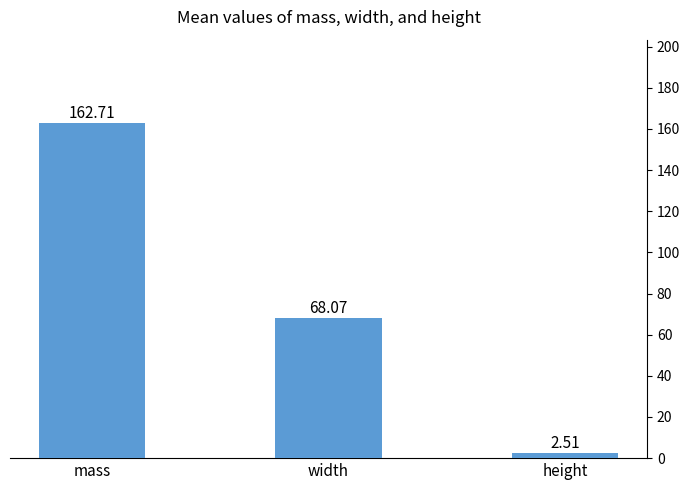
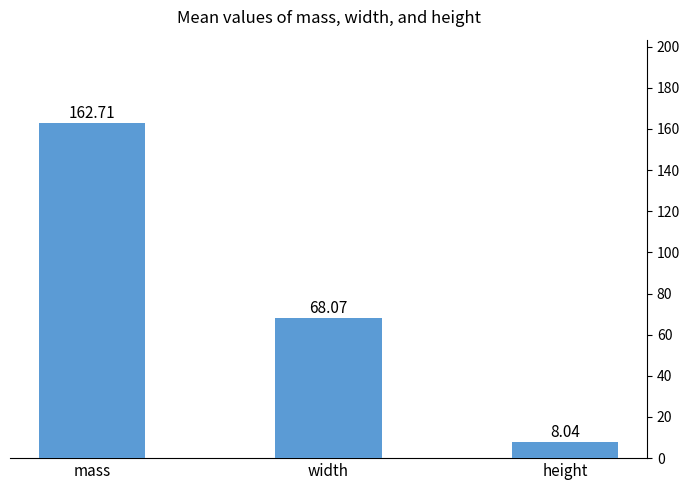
height: 2.51 -> 8.04
